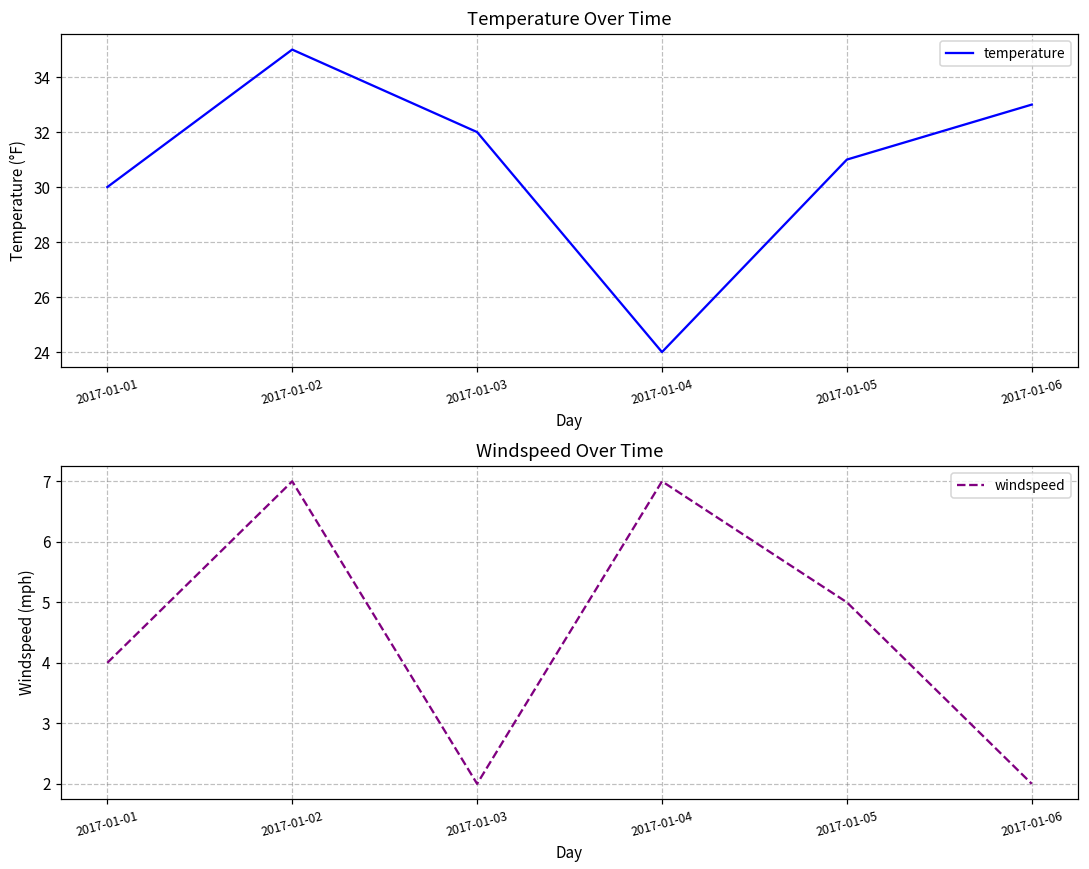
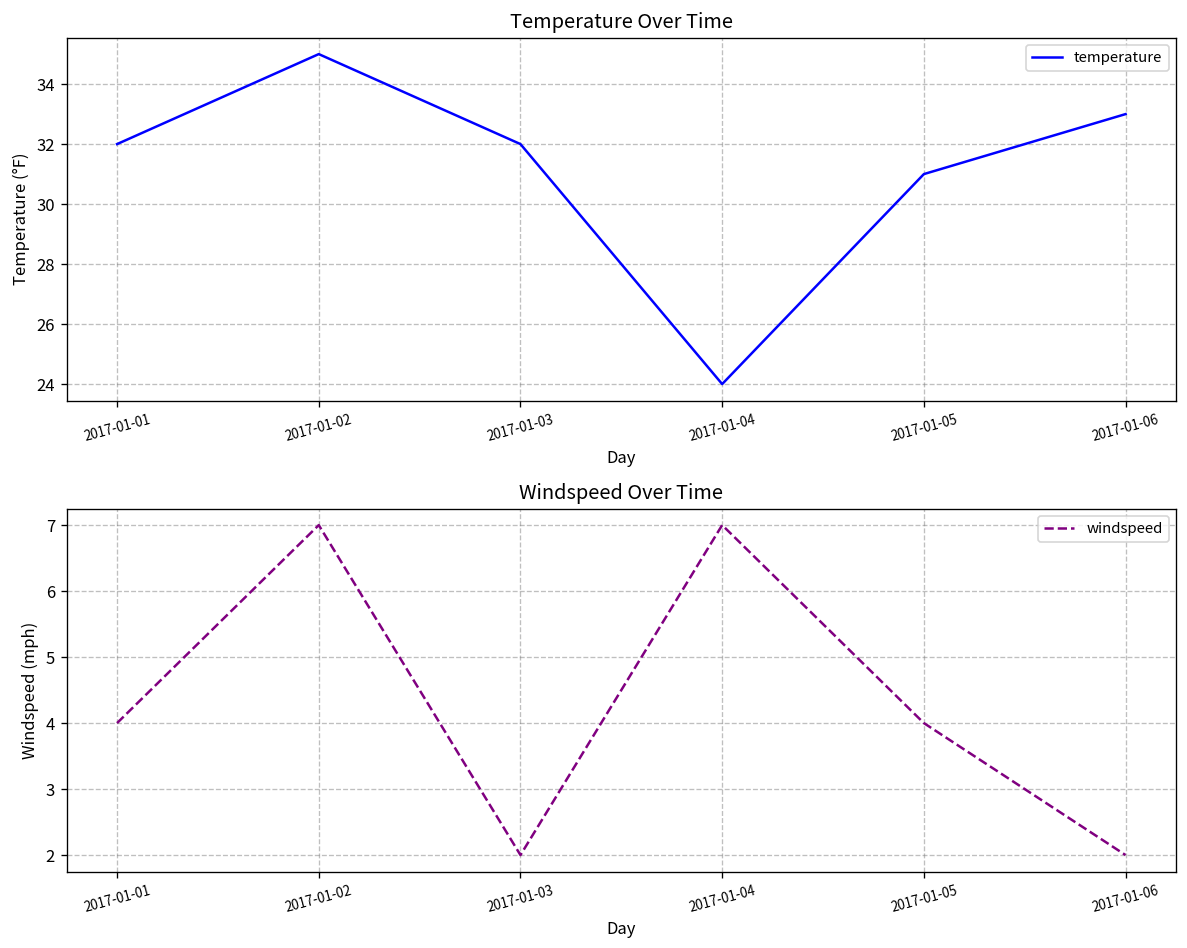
Temperature Over Time, 2017-01-01: 30 -> 32
Windspeed Over Time, 2017-01-05: 5 -> 4
